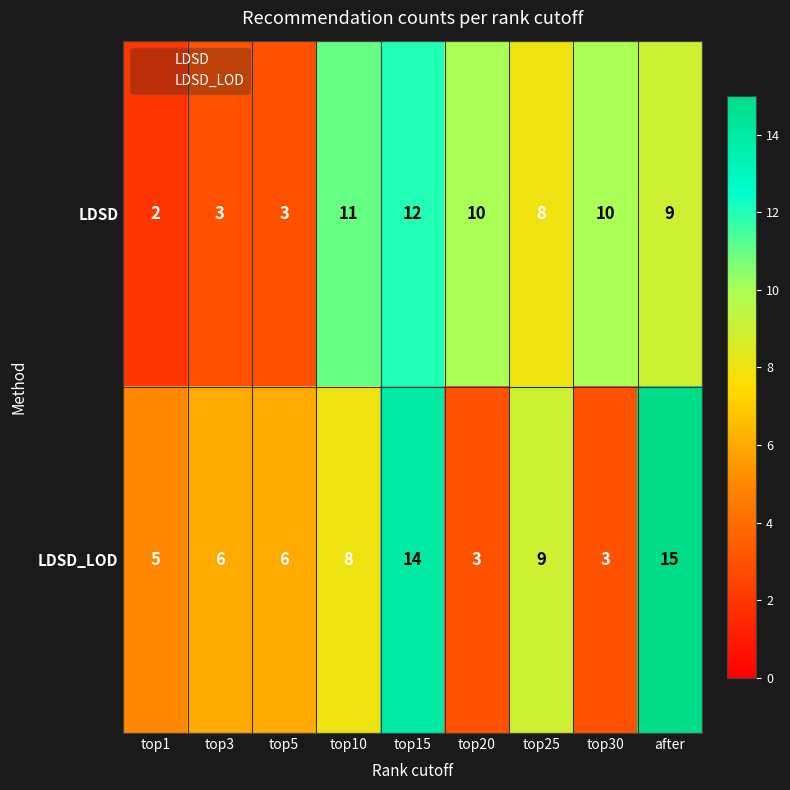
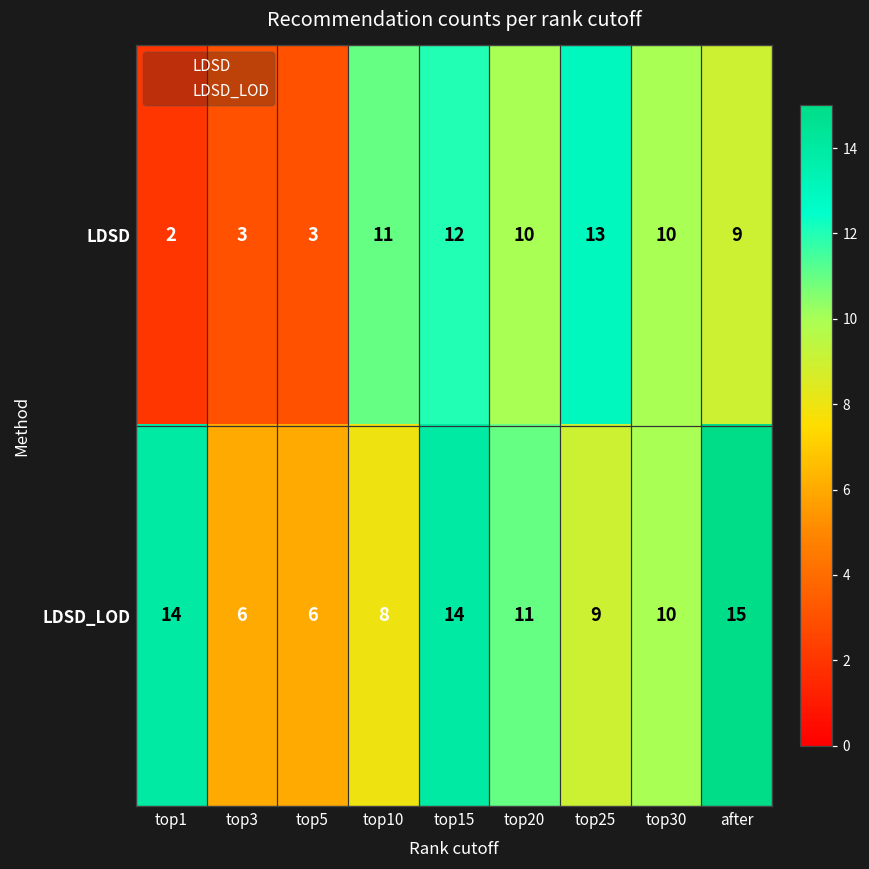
LDSD, top25: 8 -> 13
LDSD_LOD, top1: 5 -> 14
LDSD_LOD, top20: 3 -> 11
LDSD_LOD, top30: 3 -> 10
